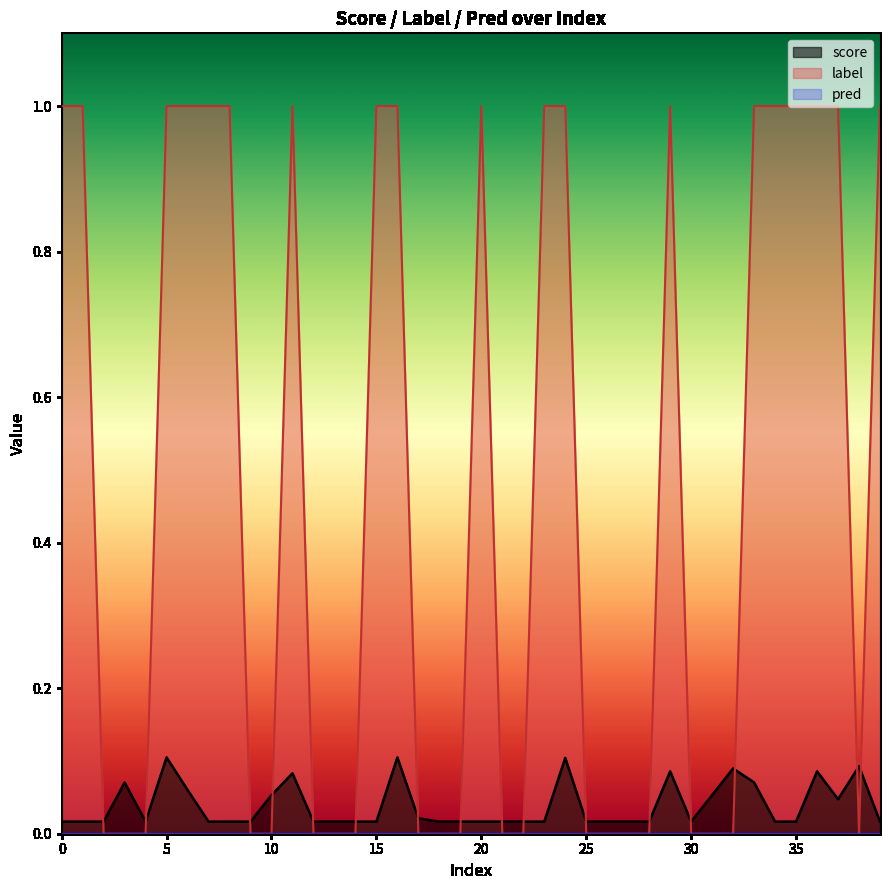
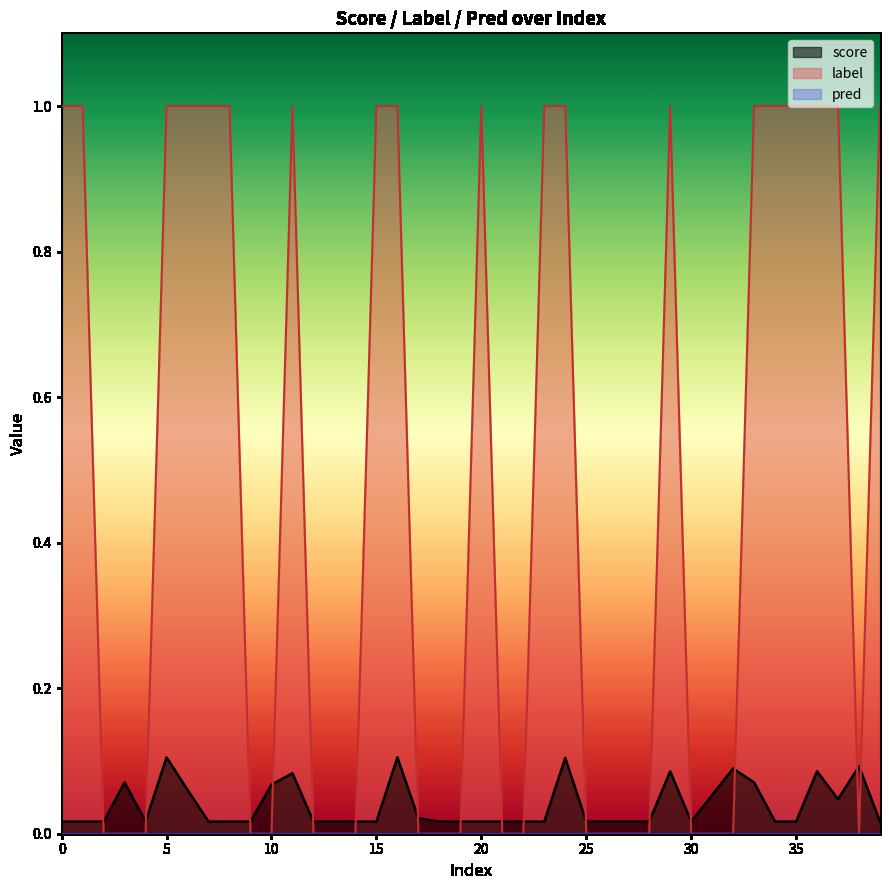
score, 10: 0.05 -> 0.07
